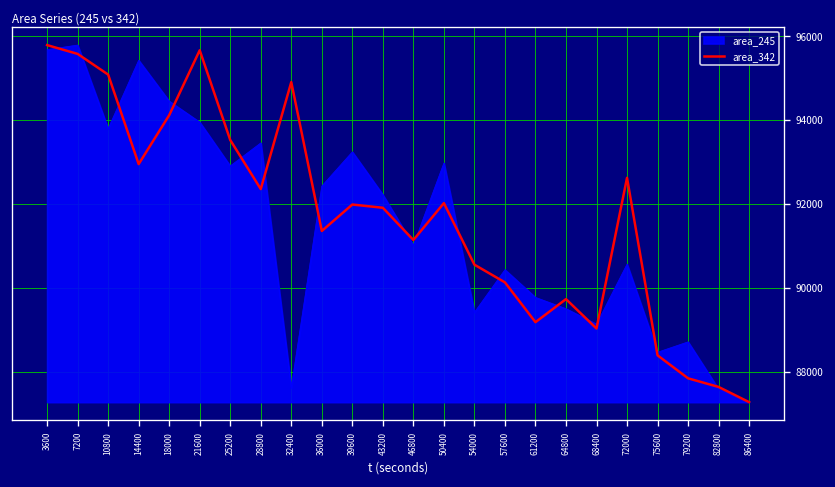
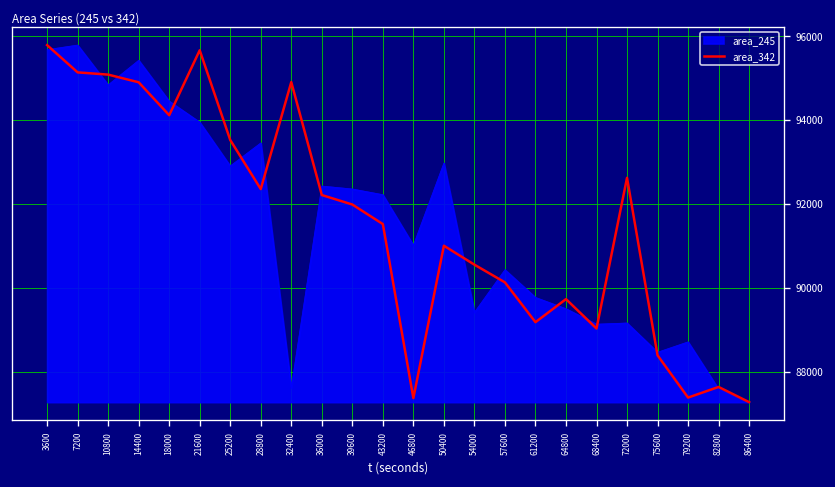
area_342, 7200: 95600 -> 95100
area_245, 10800: 93800 -> 94800
area_342, 14400: 93000 -> 94900
area_342, 36000: 91400 -> 92200
area_245, 39600: 93200 -> 92400
area_342, 43200: 91900 -> 91500
area_342, 46800: 91100 -> 87400
area_342, 50400: 92000 -> 91000
area_245, 72000: 90600 -> 89200
area_342, 79200: 87800 -> 87400
